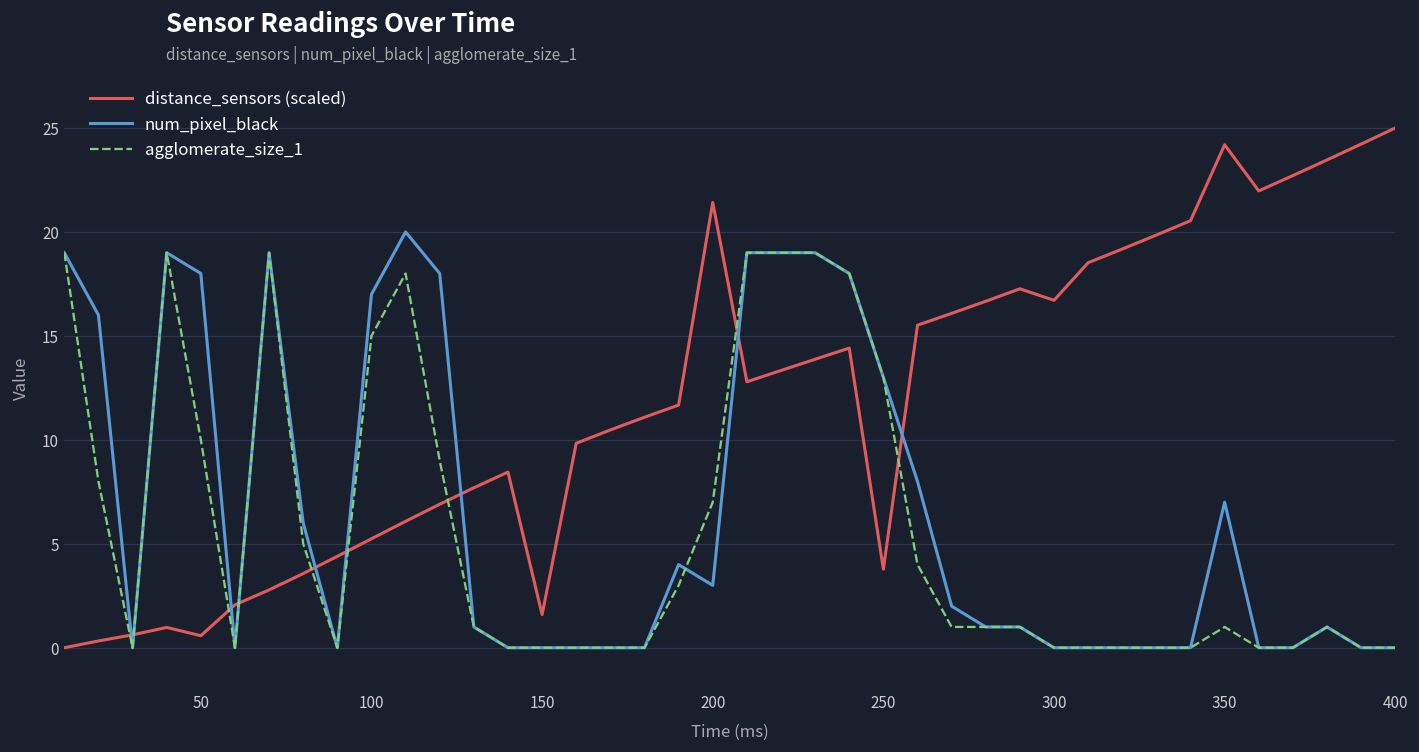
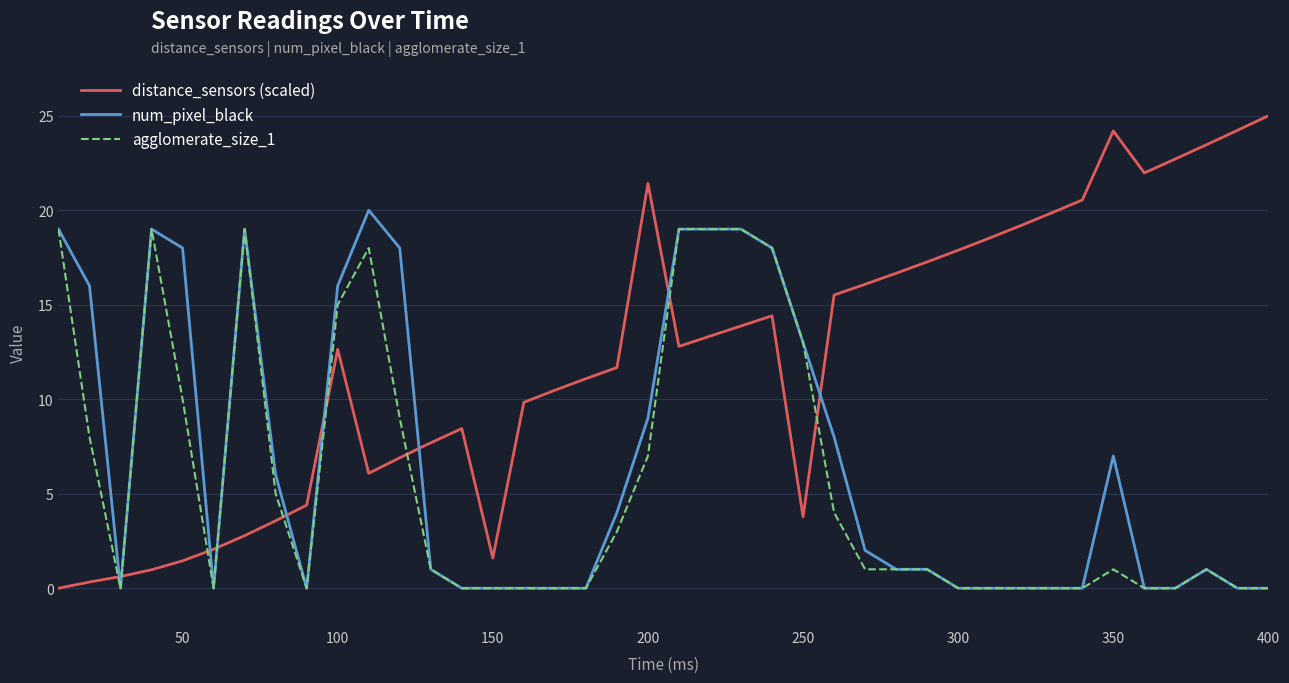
distance_sensors (scaled), 50: 0.6 -> 1.4
distance_sensors (scaled), 100: 5.2 -> 12.6
num_pixel_black, 100: 17 -> 16
num_pixel_black, 200: 3 -> 9
distance_sensors (scaled), 300: 16.7 -> 17.9
